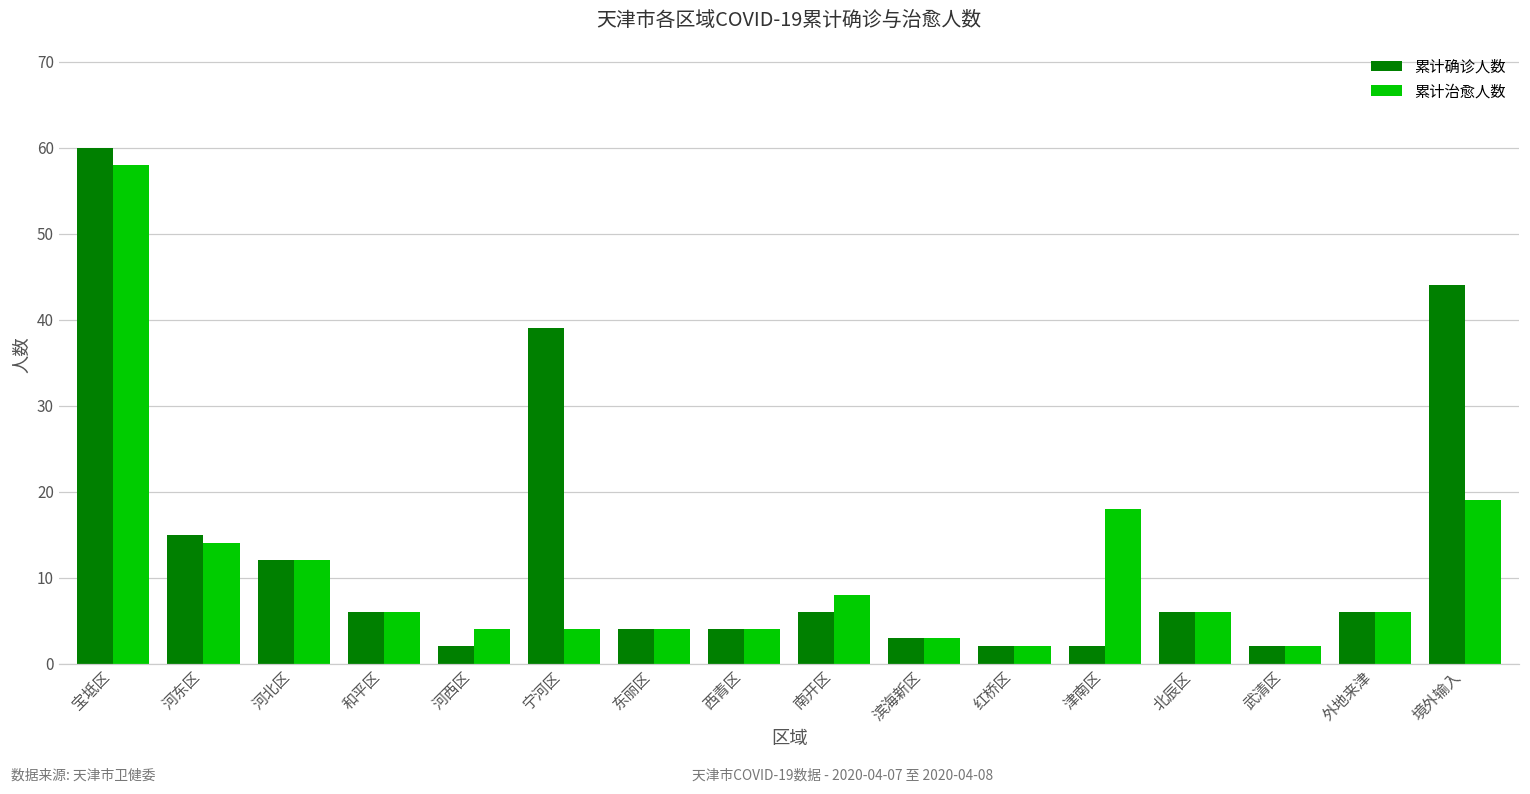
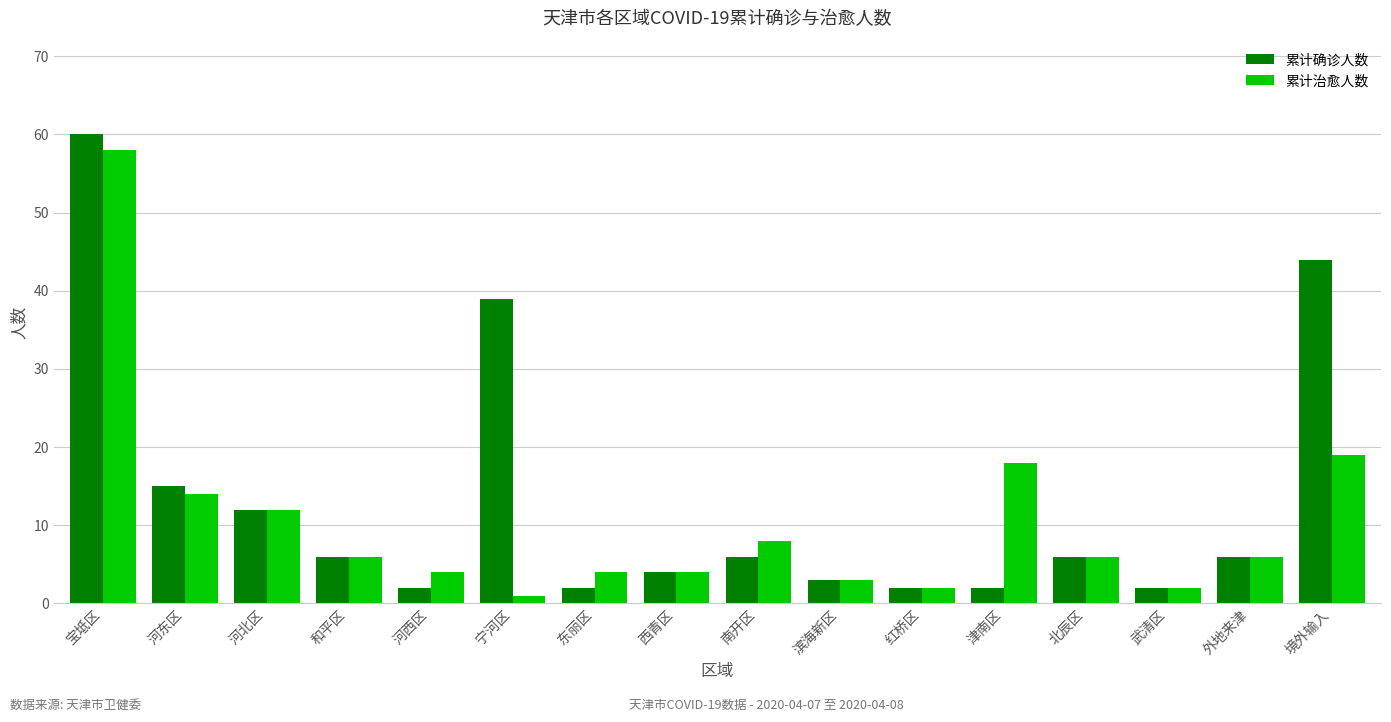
累计治愈人数, 宁河区: 4 -> 1
累计确诊人数, 东丽区: 4 -> 2
